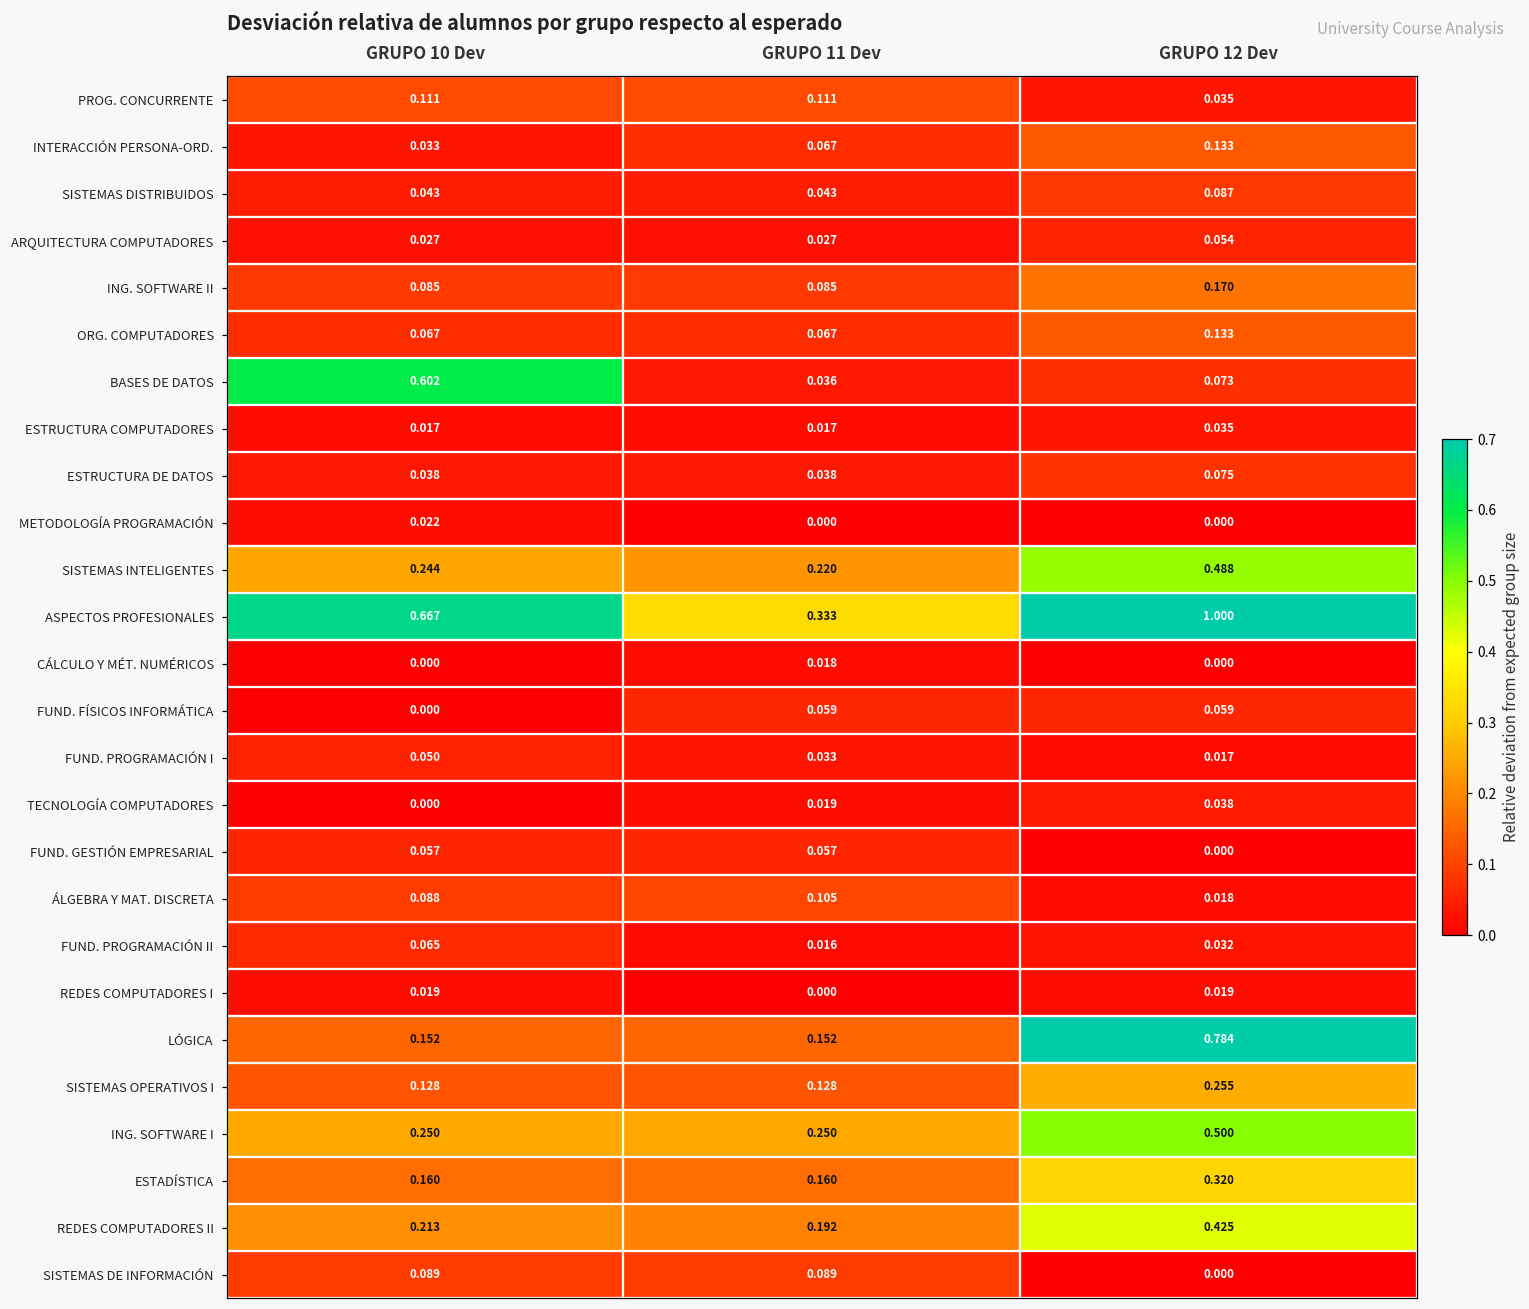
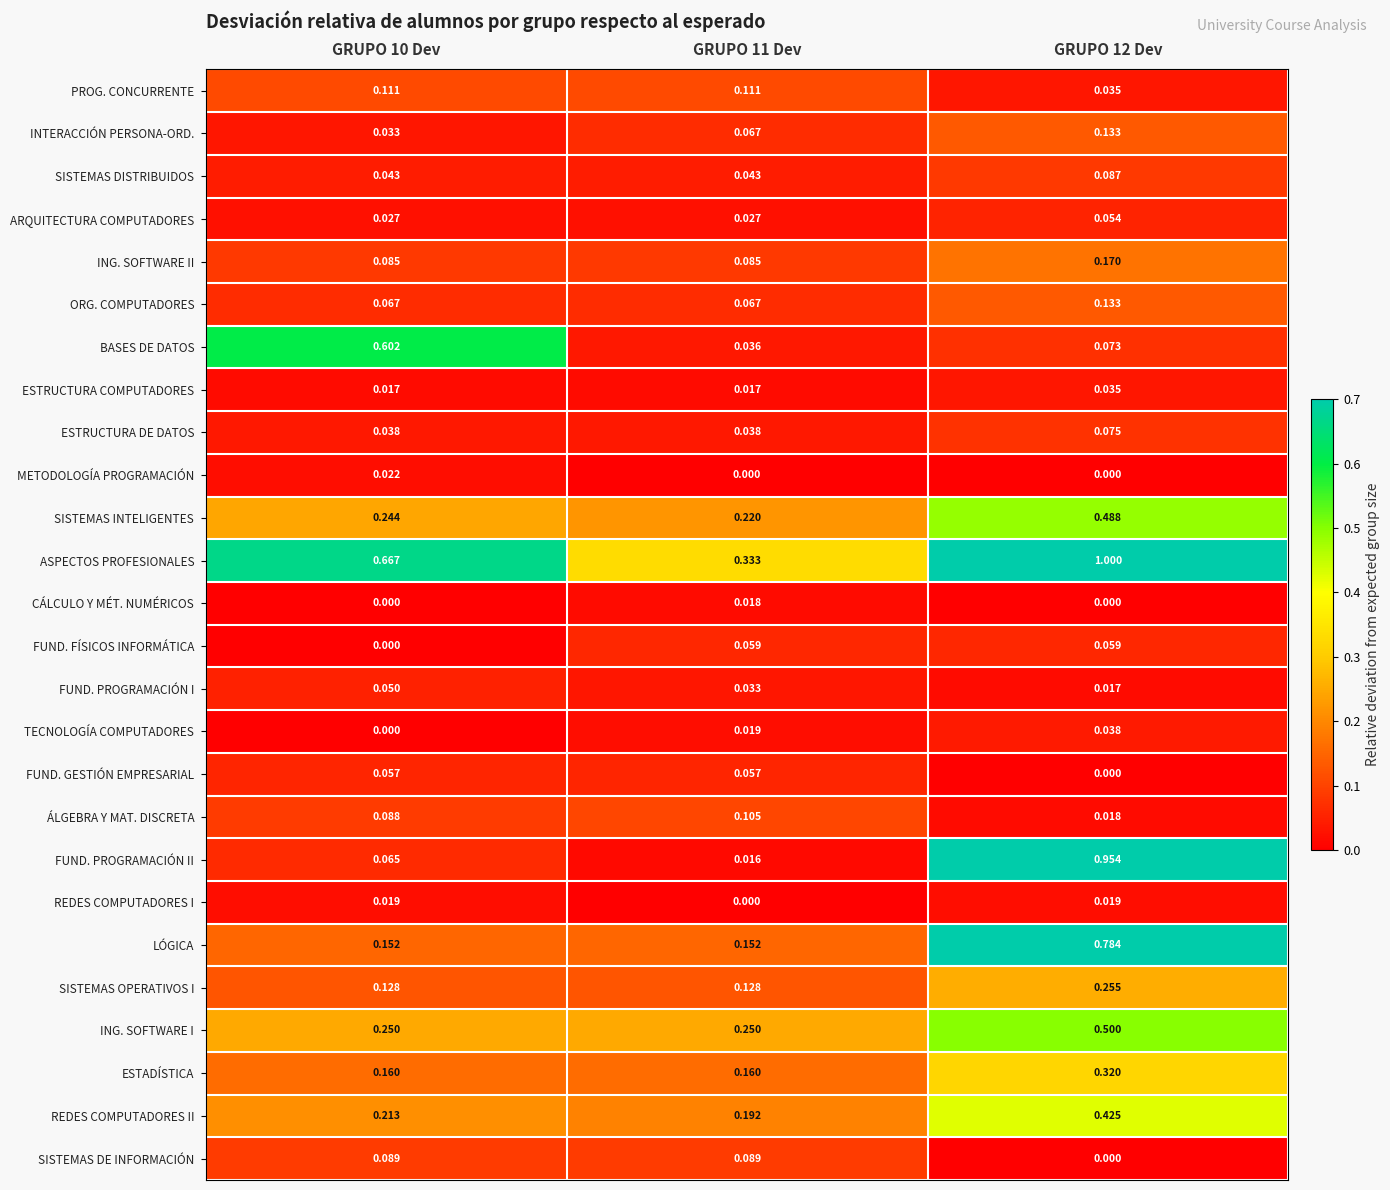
FUND. PROGRAMACIÓN II, GRUPO 12 Dev: 0.032 -> 0.954
